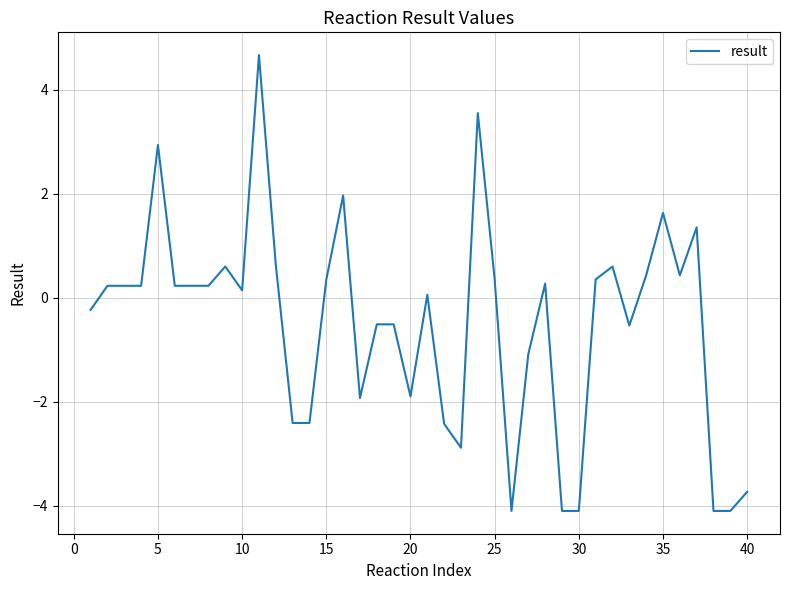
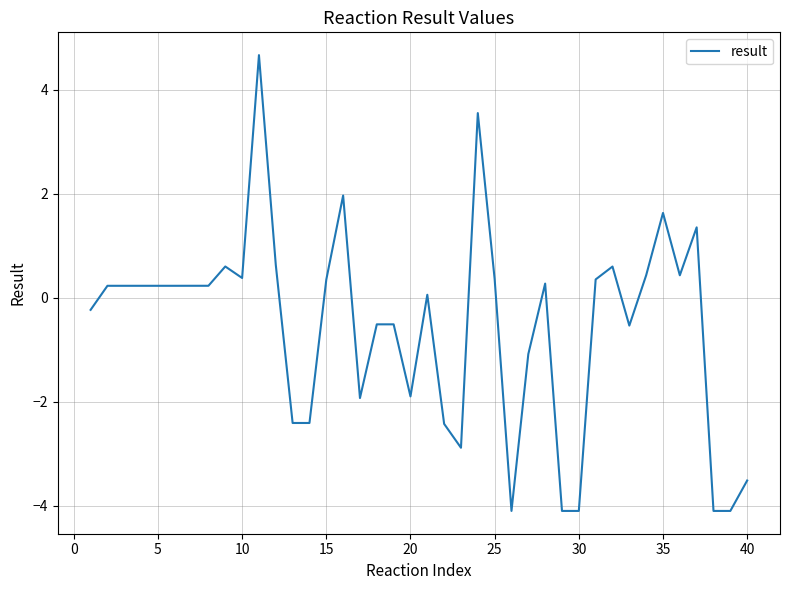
5: 2.9 -> 0.2
10: 0.1 -> 0.4
40: -3.7 -> -3.5
